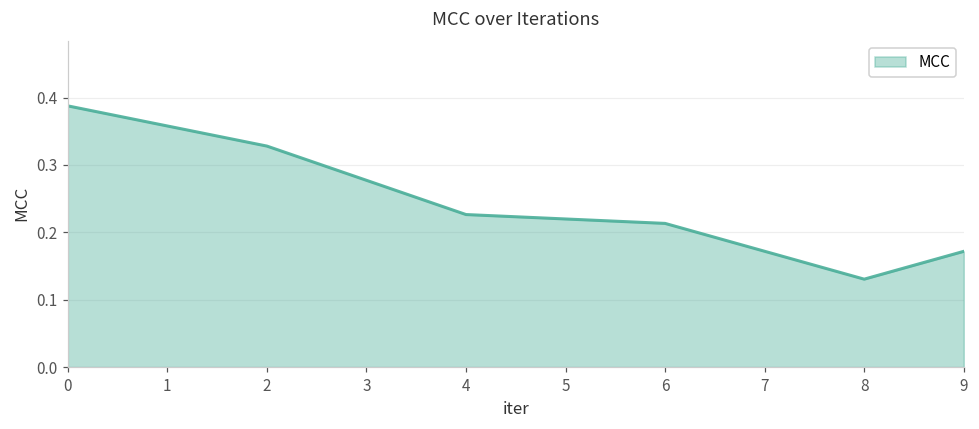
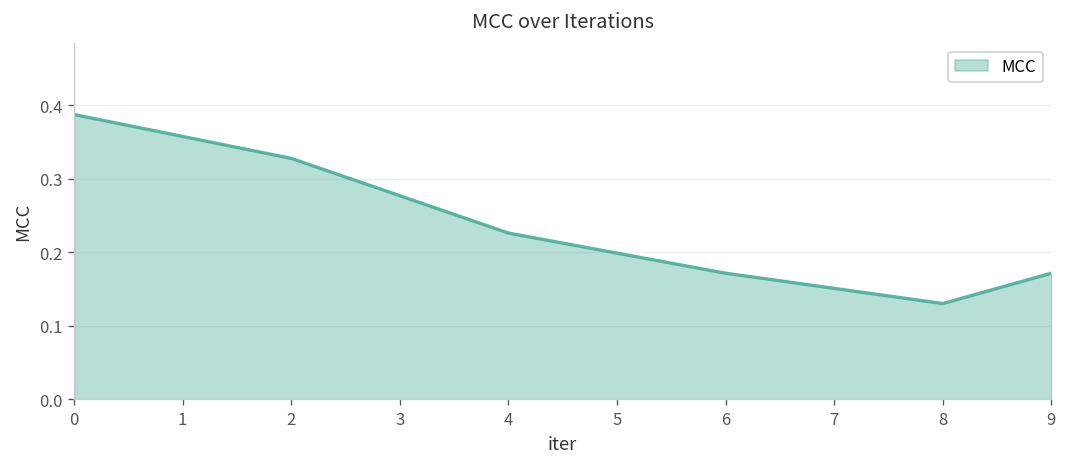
6: 0.21 -> 0.17
